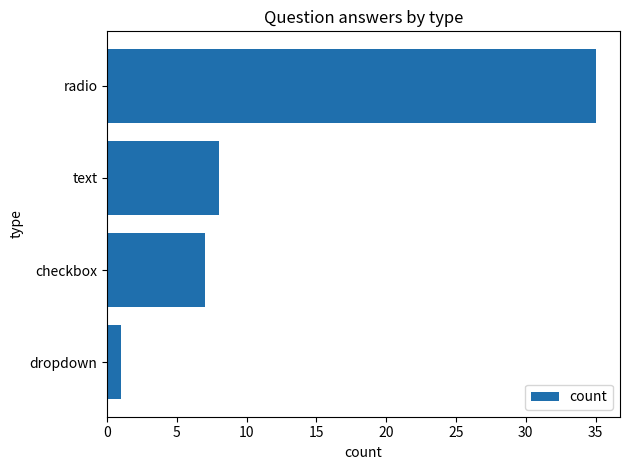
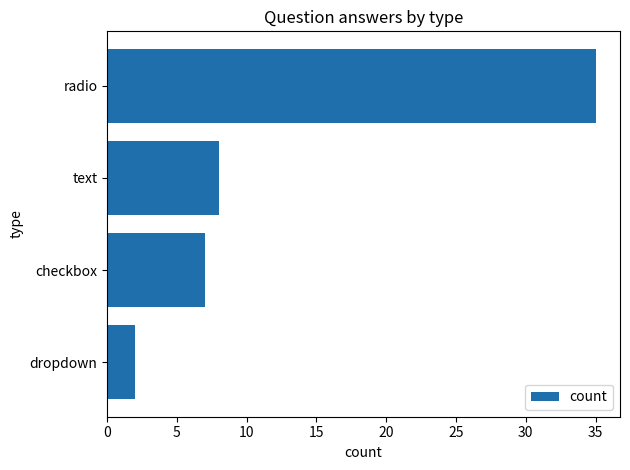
dropdown: 1 -> 2
